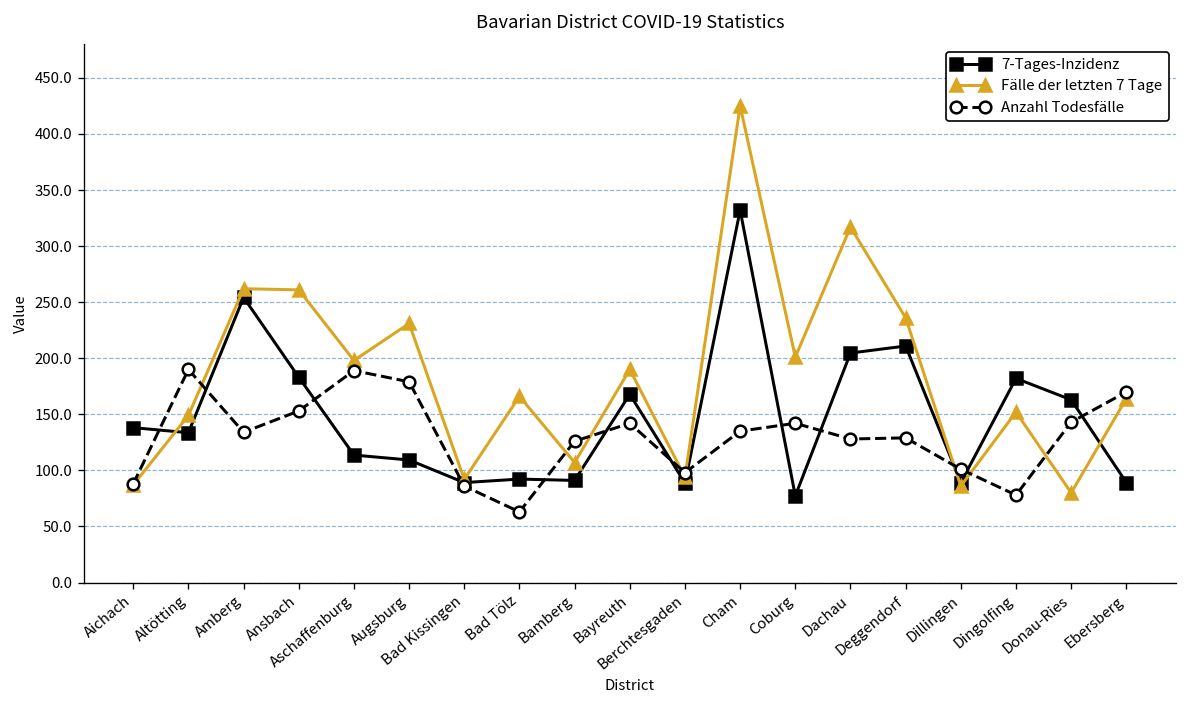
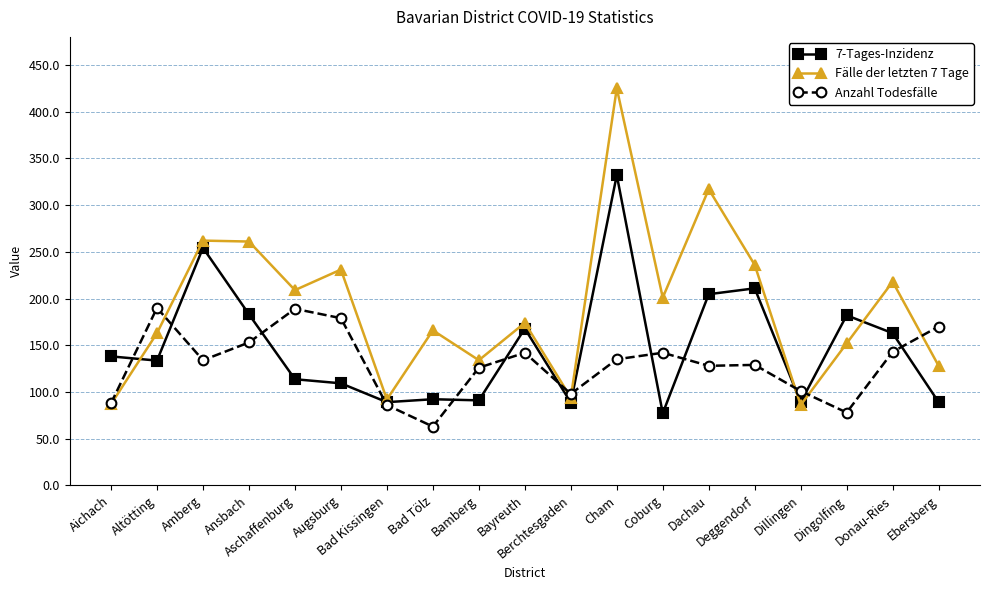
Fälle der letzten 7 Tage, Altötting: 150 -> 160
Fälle der letzten 7 Tage, Aschaffenburg: 200 -> 210
Fälle der letzten 7 Tage, Bamberg: 110 -> 130
Fälle der letzten 7 Tage, Bayreuth: 190 -> 170
Fälle der letzten 7 Tage, Donau-Ries: 80 -> 220
Fälle der letzten 7 Tage, Ebersberg: 160 -> 130
